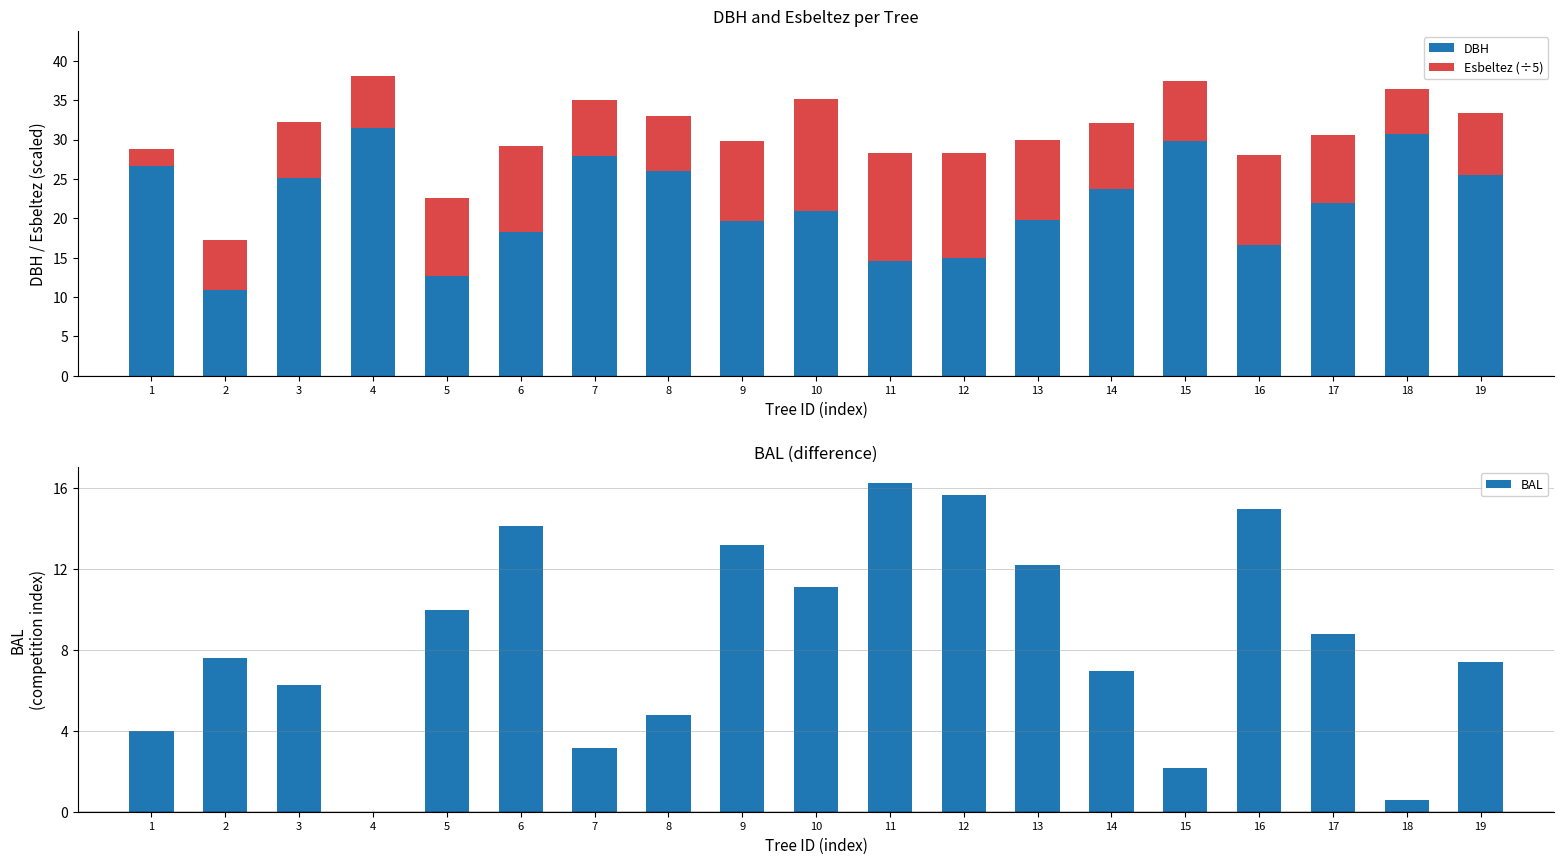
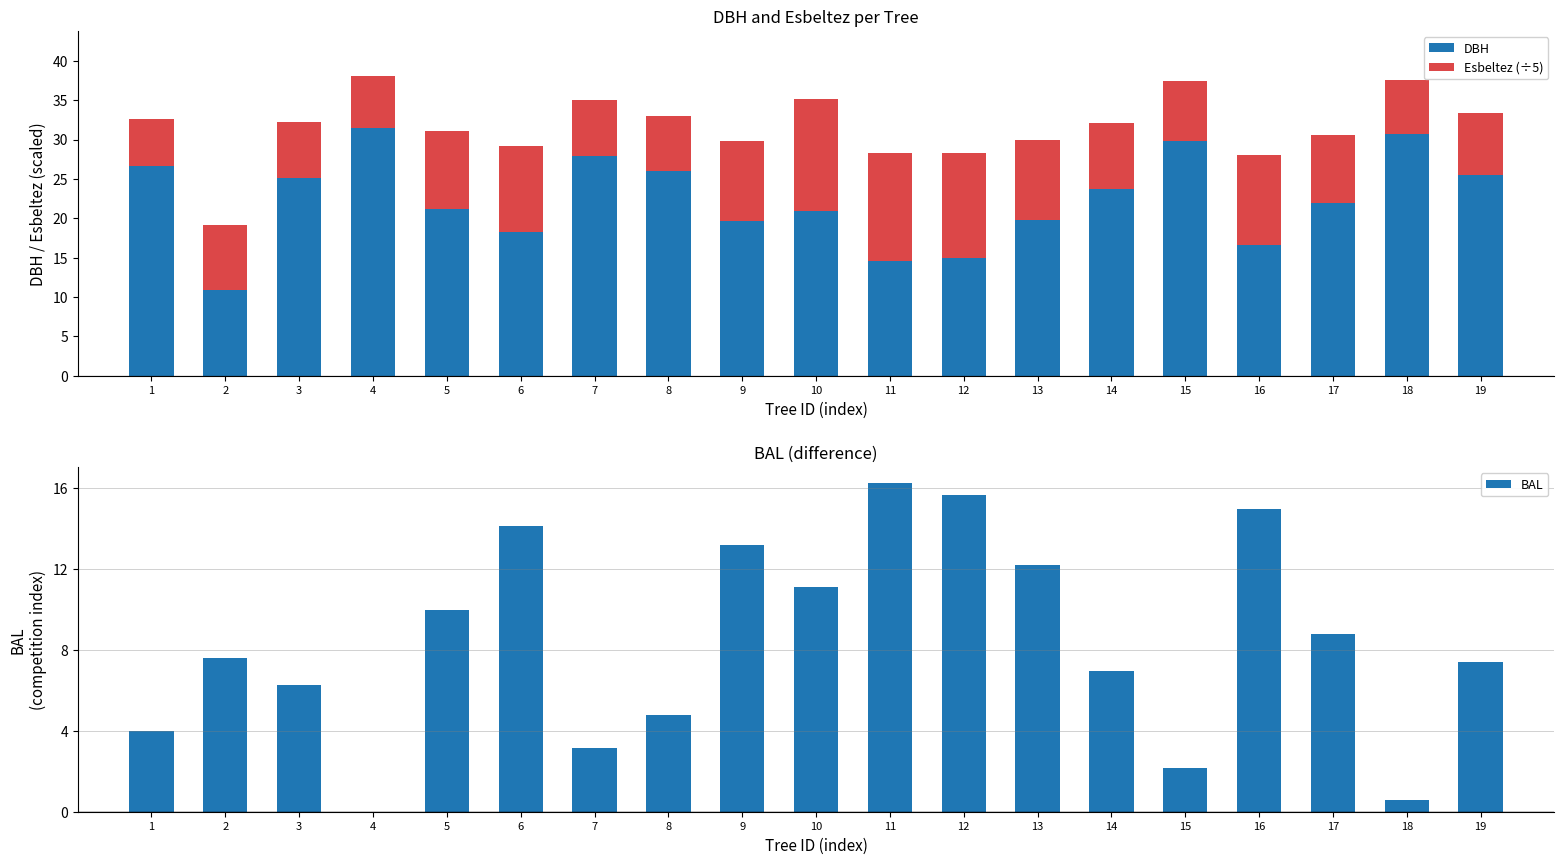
DBH and Esbeltez per Tree, Esbeltez (÷5), 1: 2 -> 6
DBH and Esbeltez per Tree, Esbeltez (÷5), 2: 6 -> 8
DBH and Esbeltez per Tree, DBH, 5: 13 -> 21
DBH and Esbeltez per Tree, Esbeltez (÷5), 18: 6 -> 7
